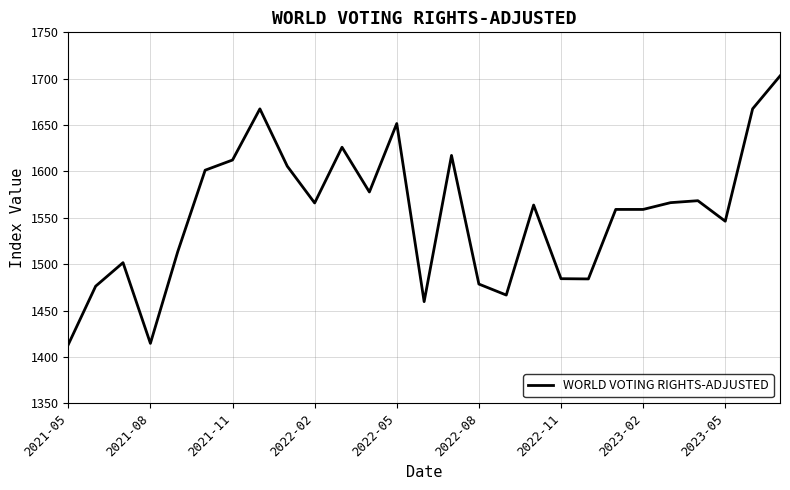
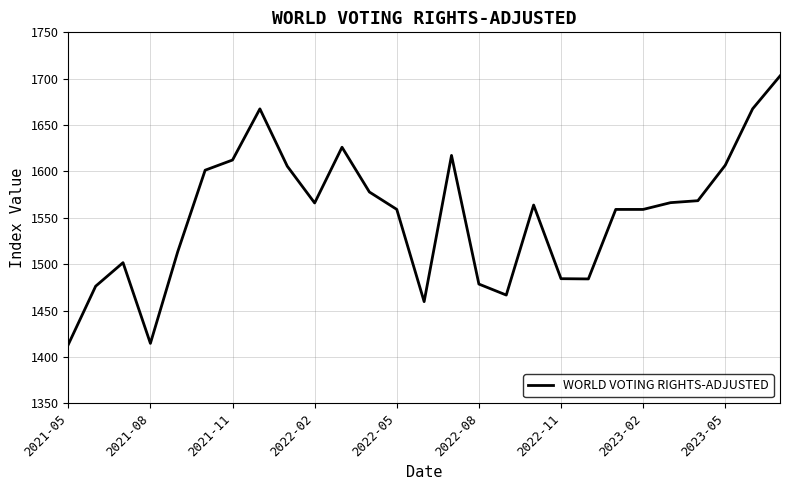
2022-05: 1650 -> 1560
2023-05: 1550 -> 1610
